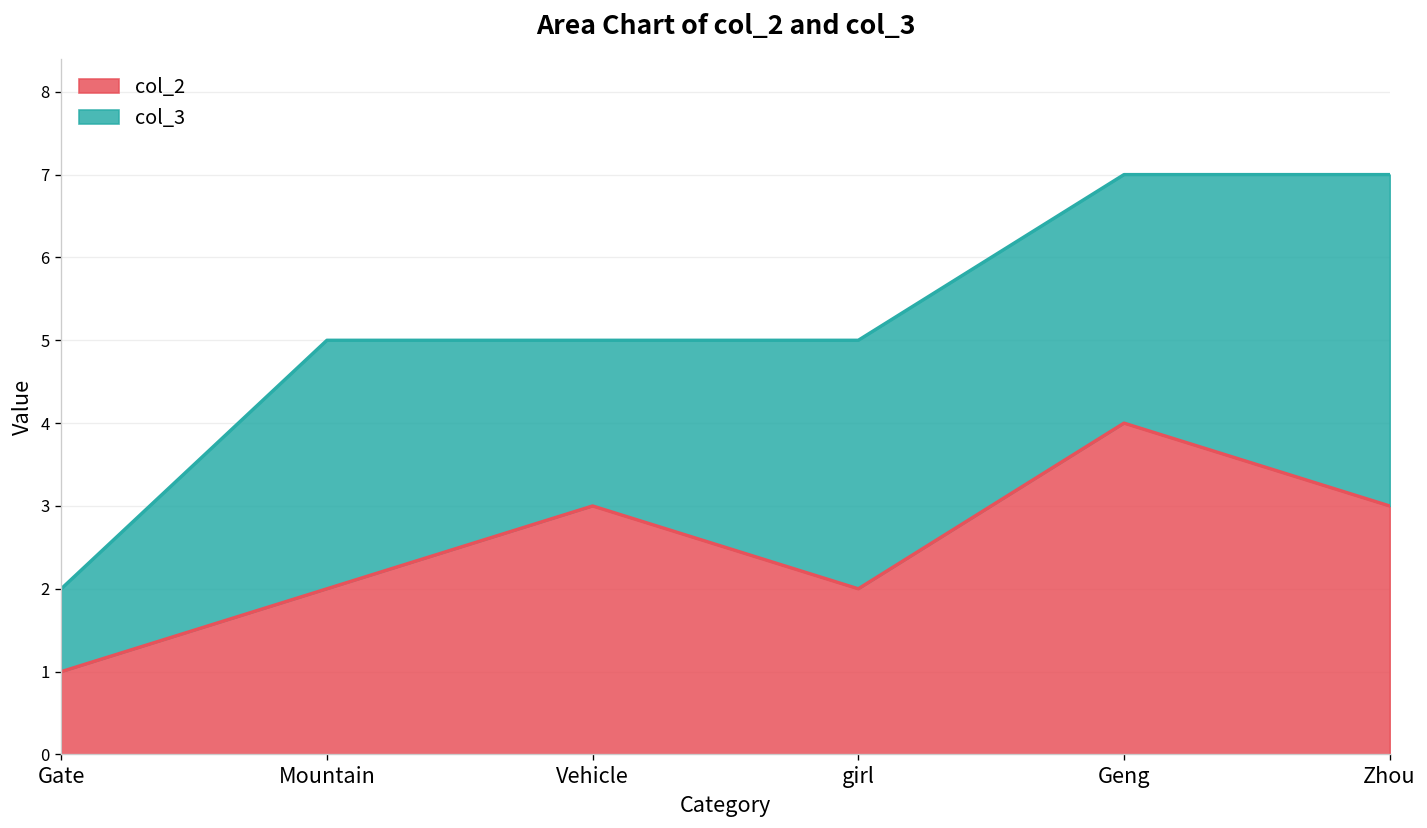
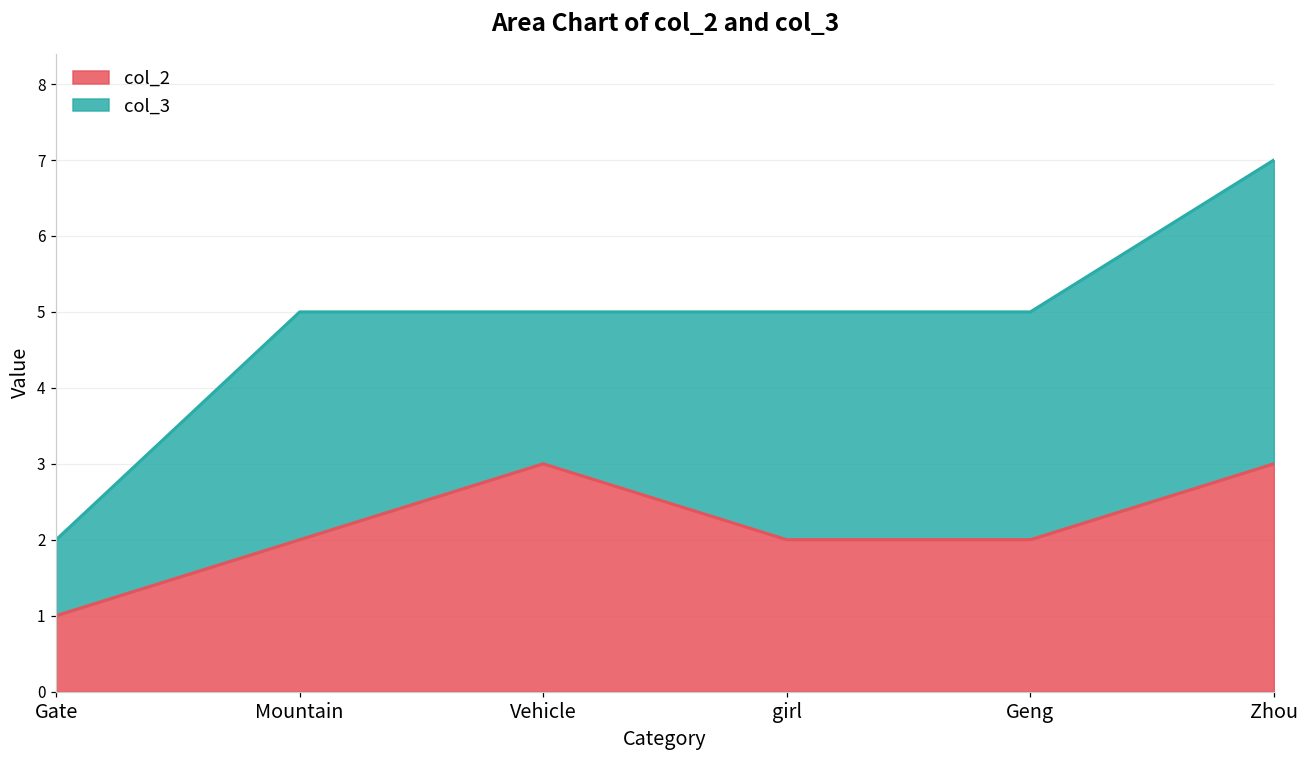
col_2, Geng: 4 -> 2
